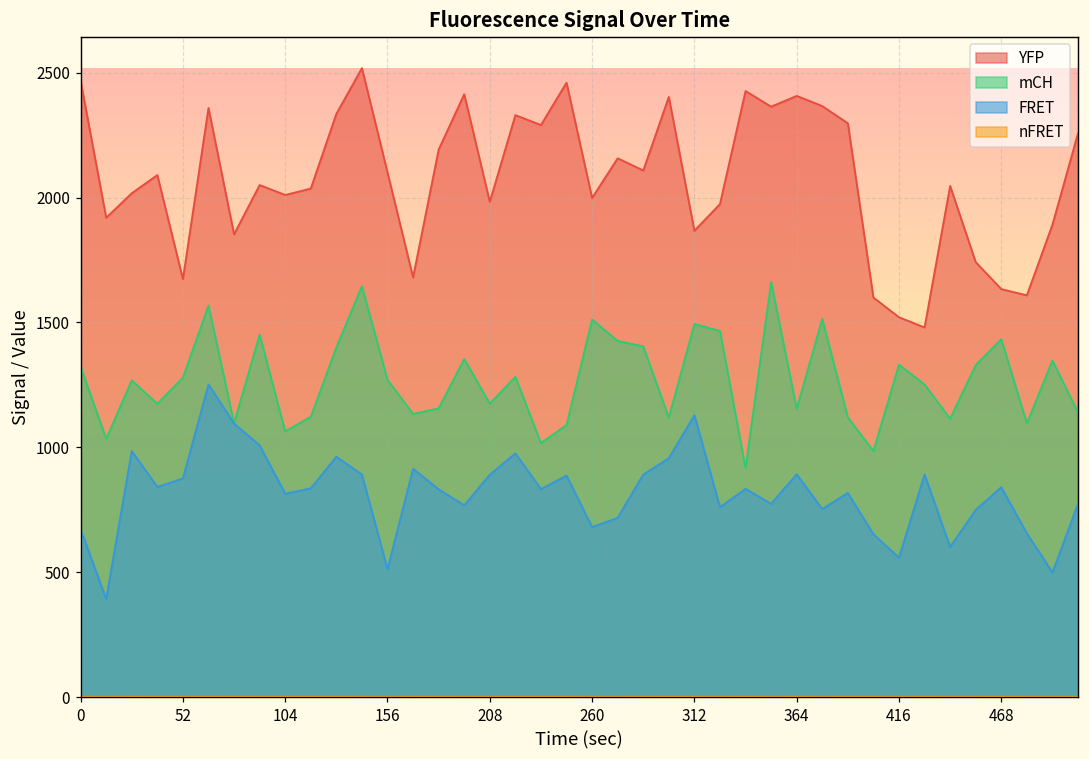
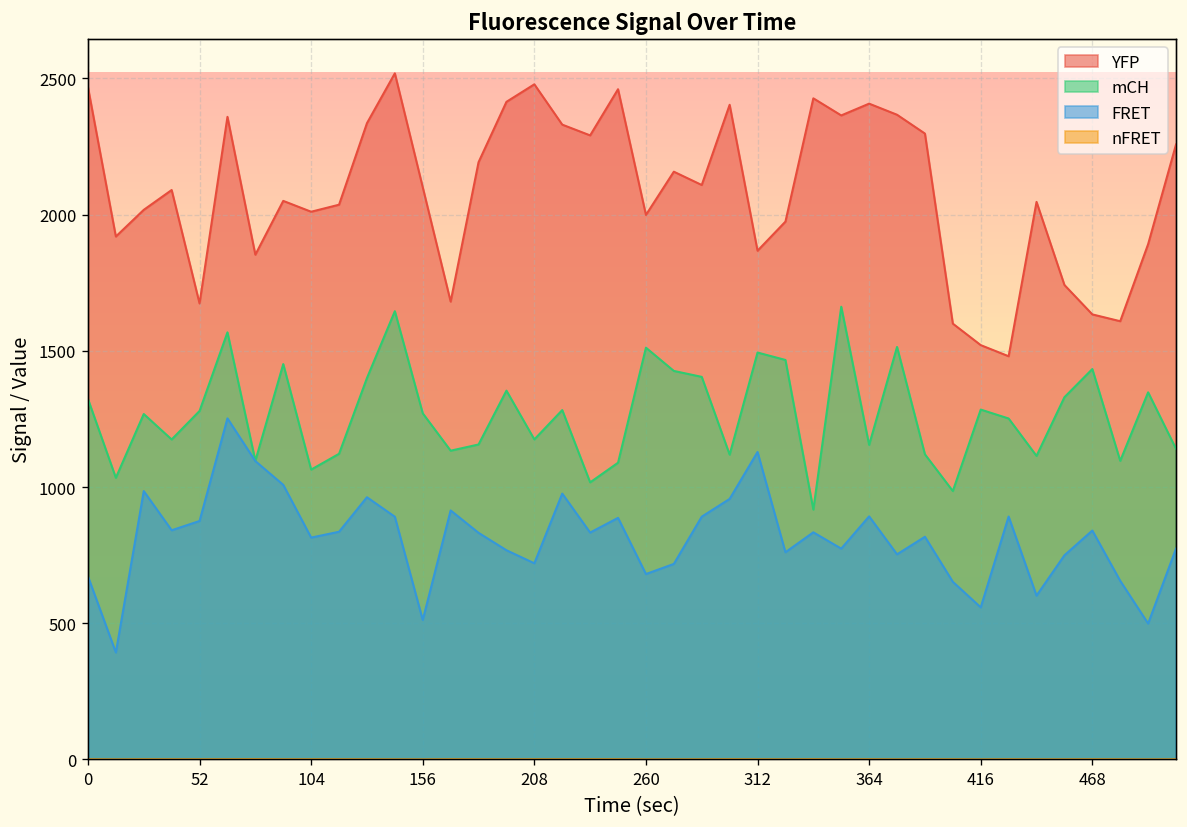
YFP, 208: 1980 -> 2480
FRET, 208: 890 -> 720
mCH, 416: 1330 -> 1280
